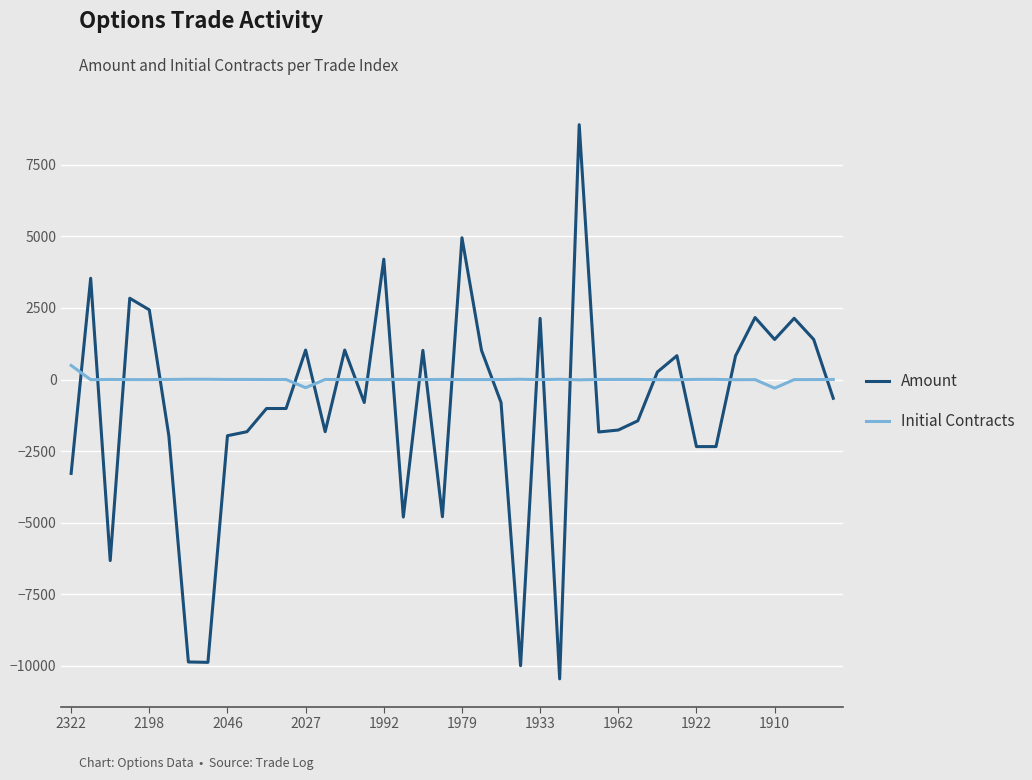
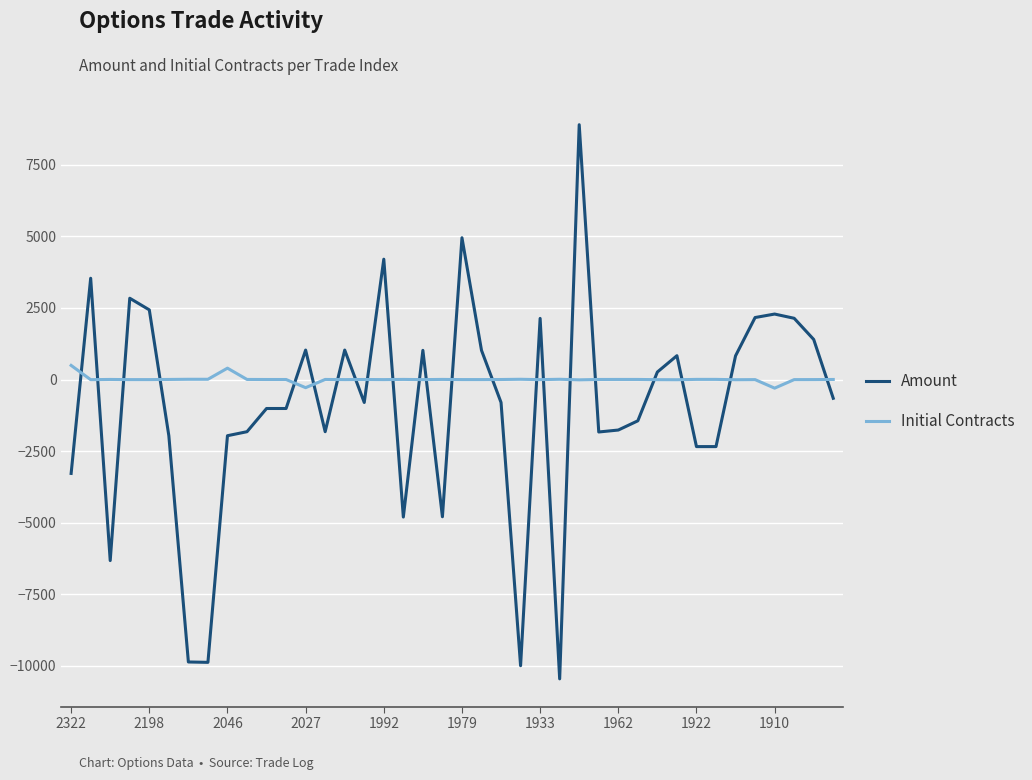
Initial Contracts, 2046: 0 -> 400
Amount, 1910: 1400 -> 2300
